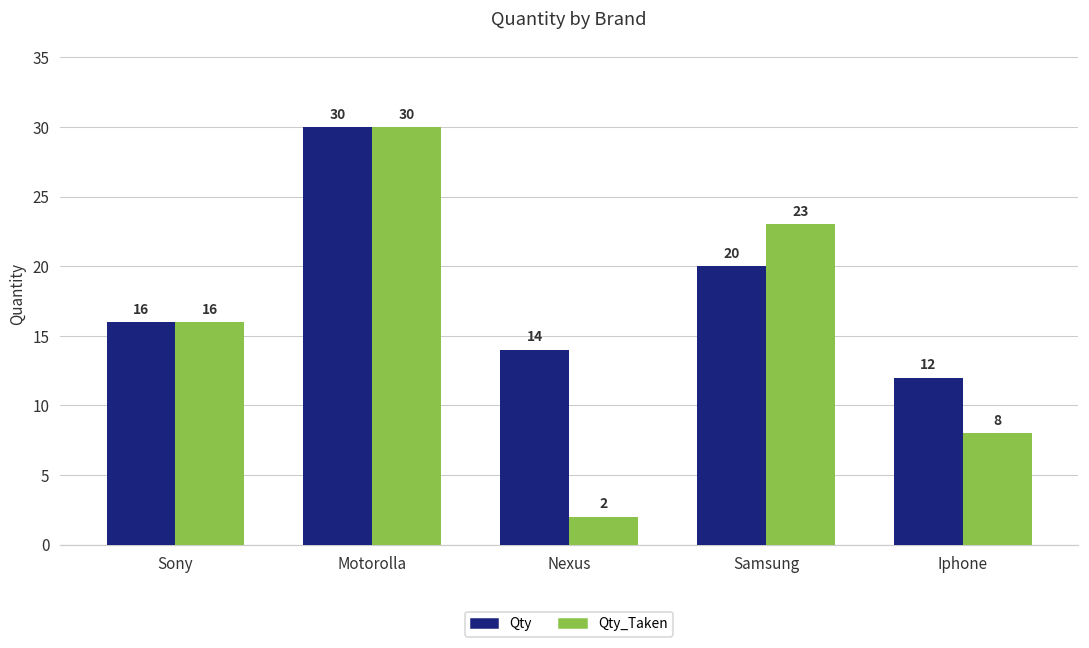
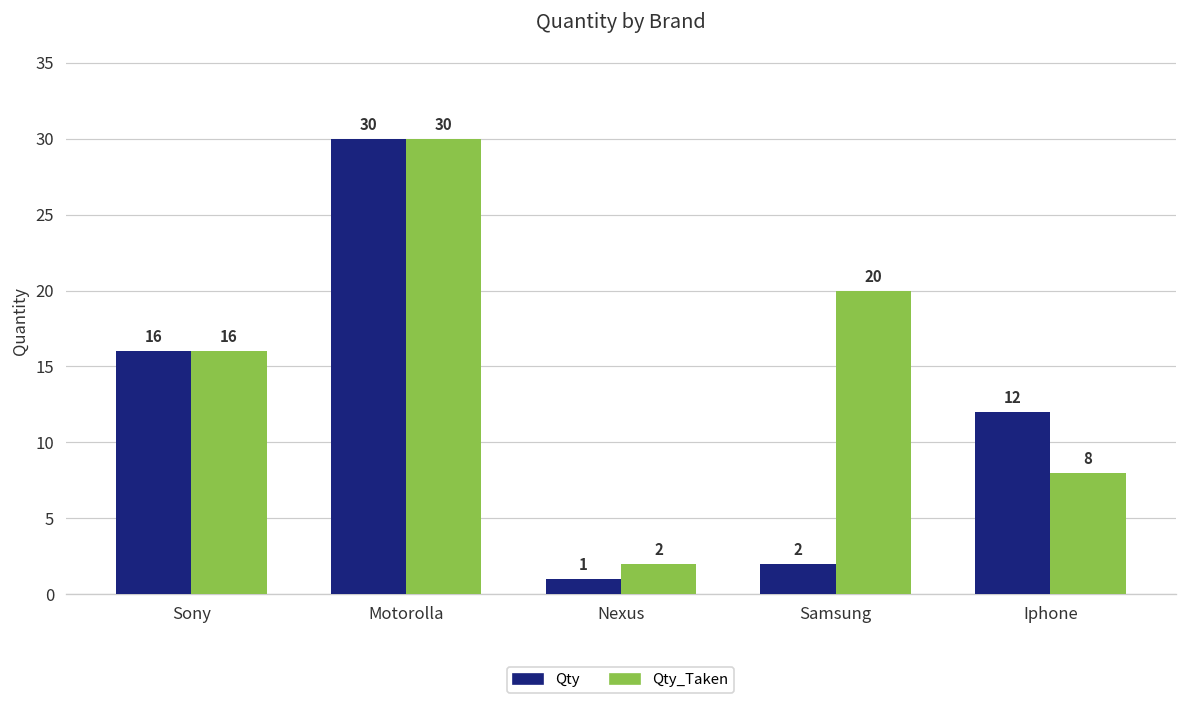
Qty, Nexus: 14 -> 1
Qty, Samsung: 20 -> 2
Qty_Taken, Samsung: 23 -> 20
